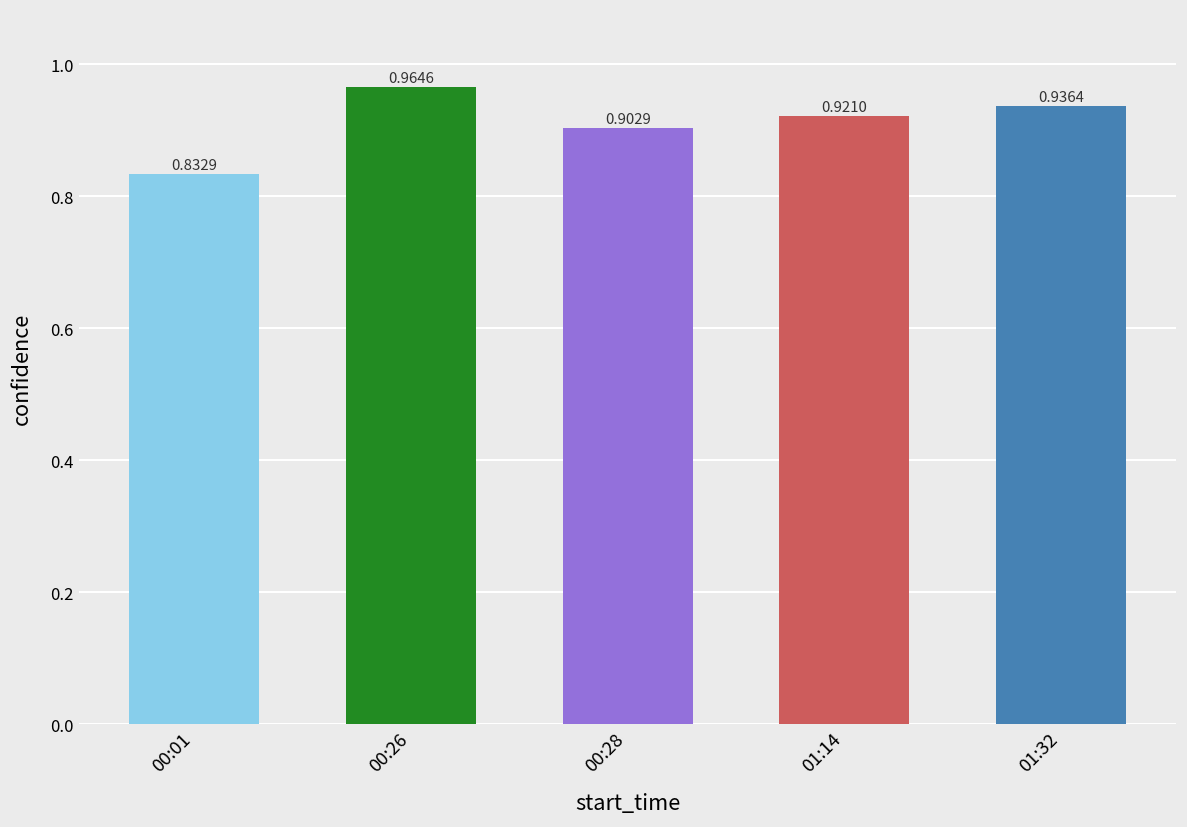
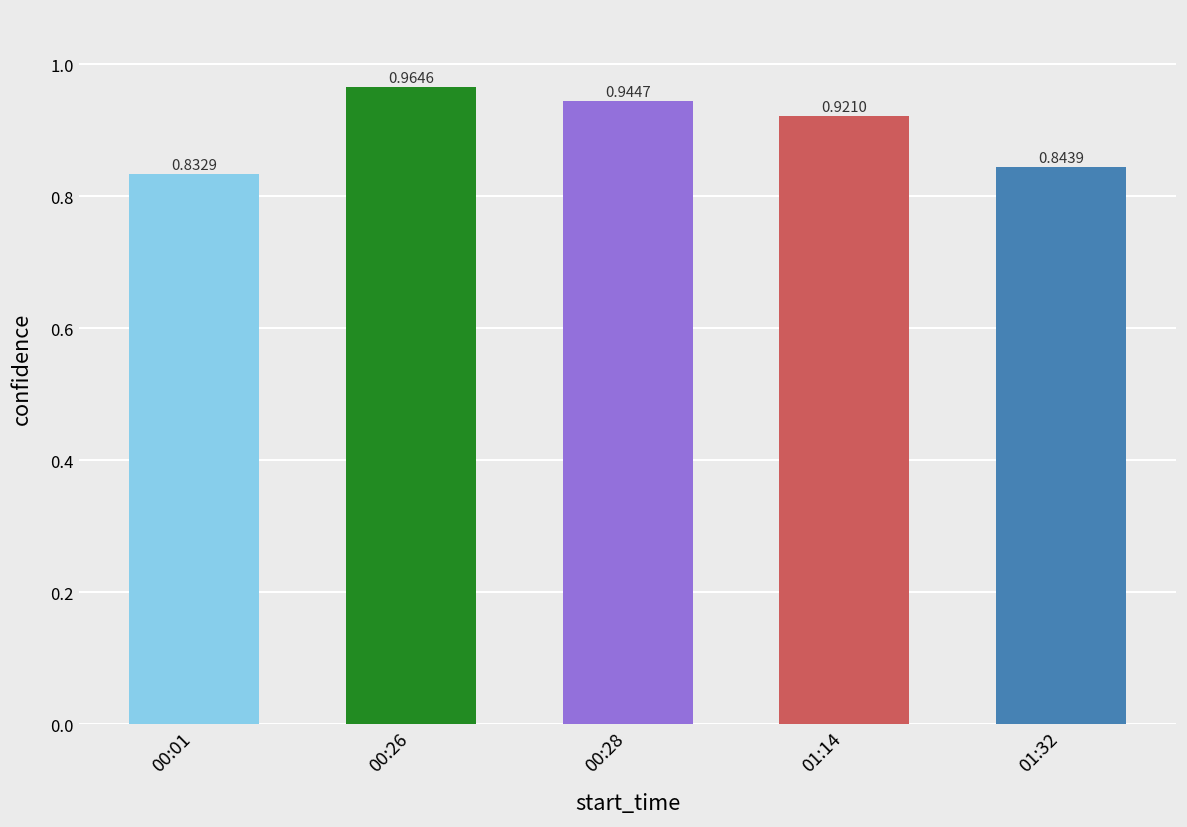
00:28: 0.9029 -> 0.9447
01:32: 0.9364 -> 0.8439
